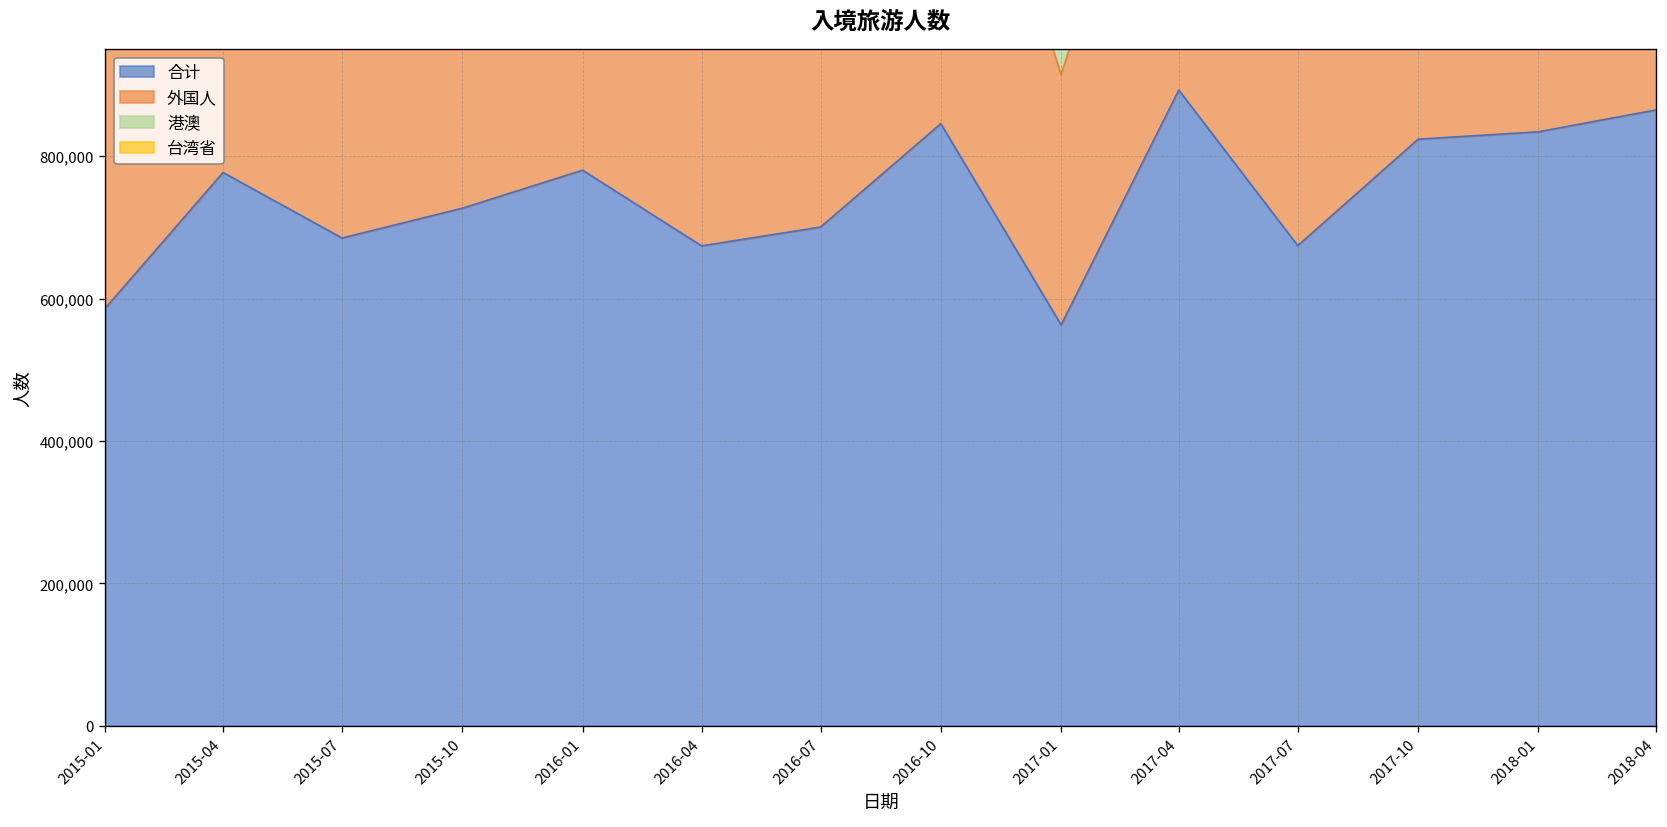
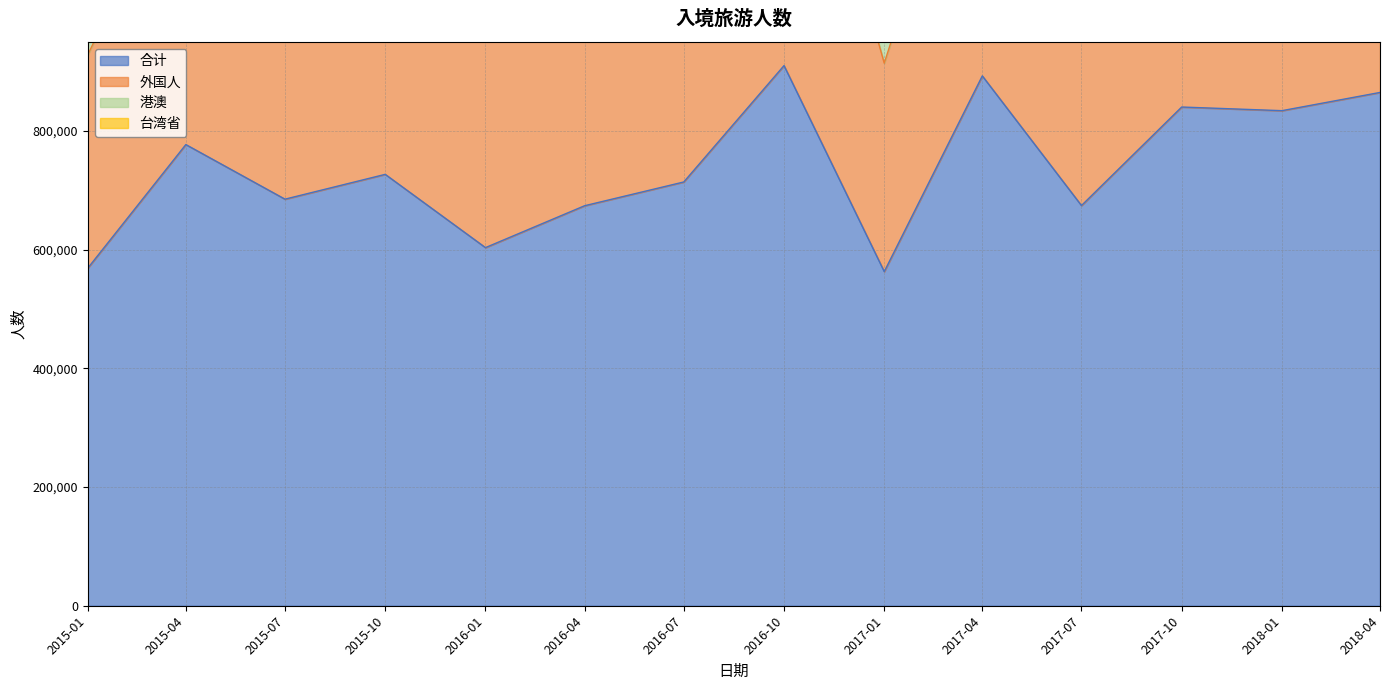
合计, 2015-01: 590,000 -> 570,000
合计, 2016-01: 780,000 -> 600,000
合计, 2016-07: 700,000 -> 710,000
合计, 2016-10: 850,000 -> 910,000
合计, 2017-10: 820,000 -> 840,000
